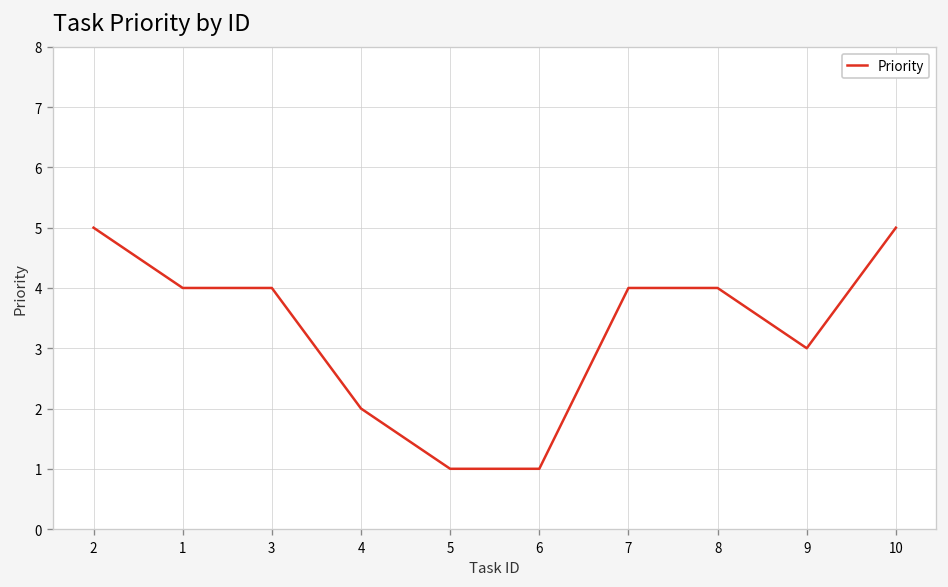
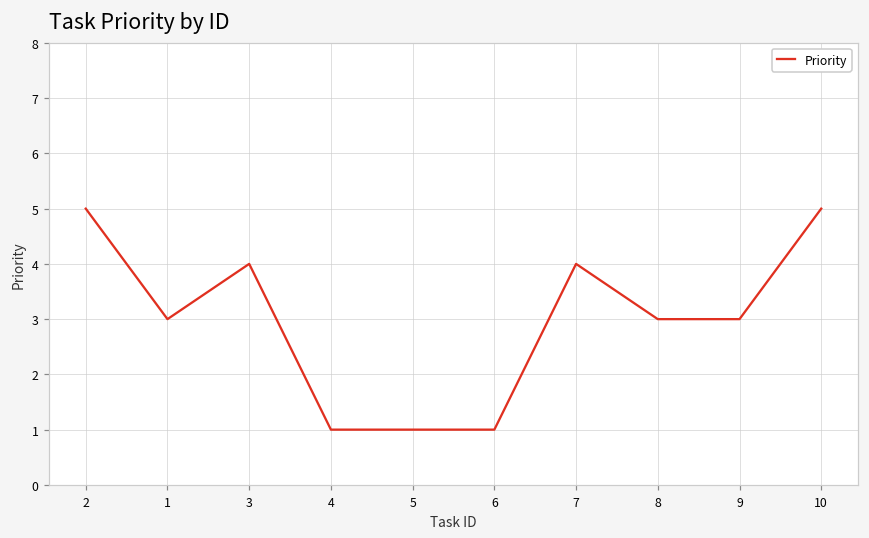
1: 4 -> 3
4: 2 -> 1
8: 4 -> 3
